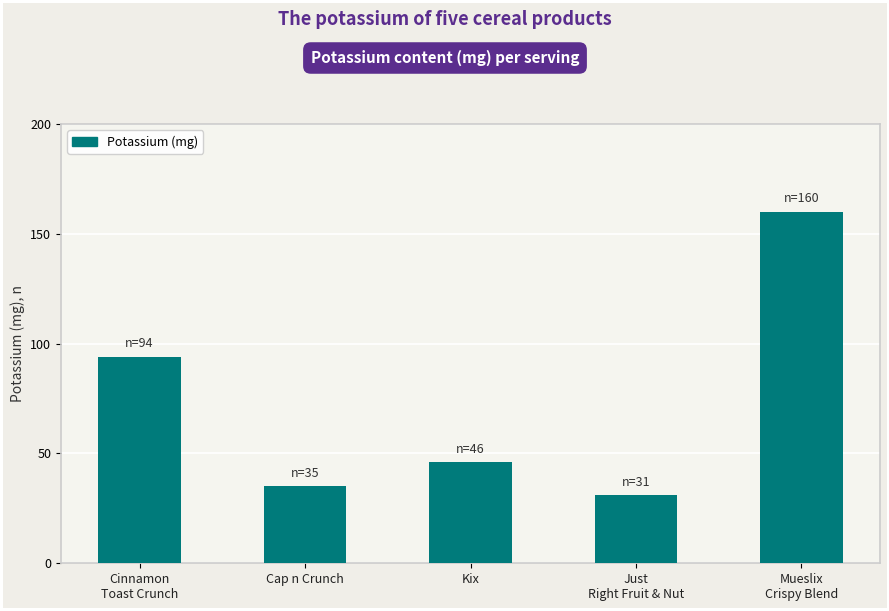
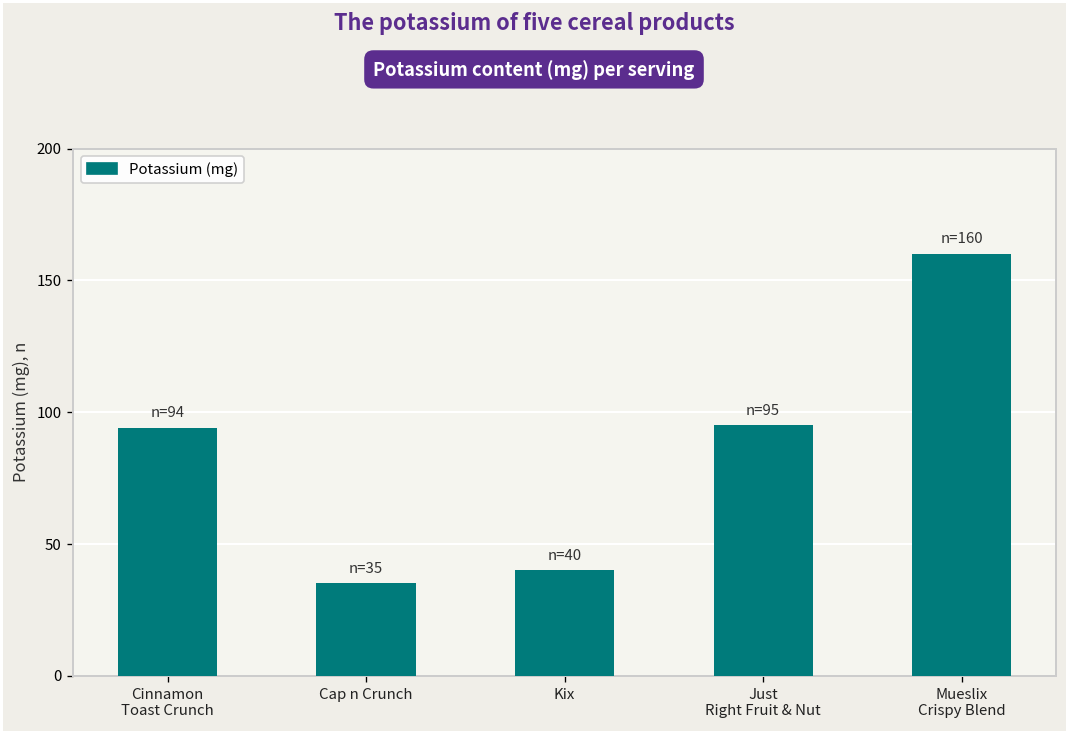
Kix: 46 -> 40
Just Right Fruit & Nut: 31 -> 95
